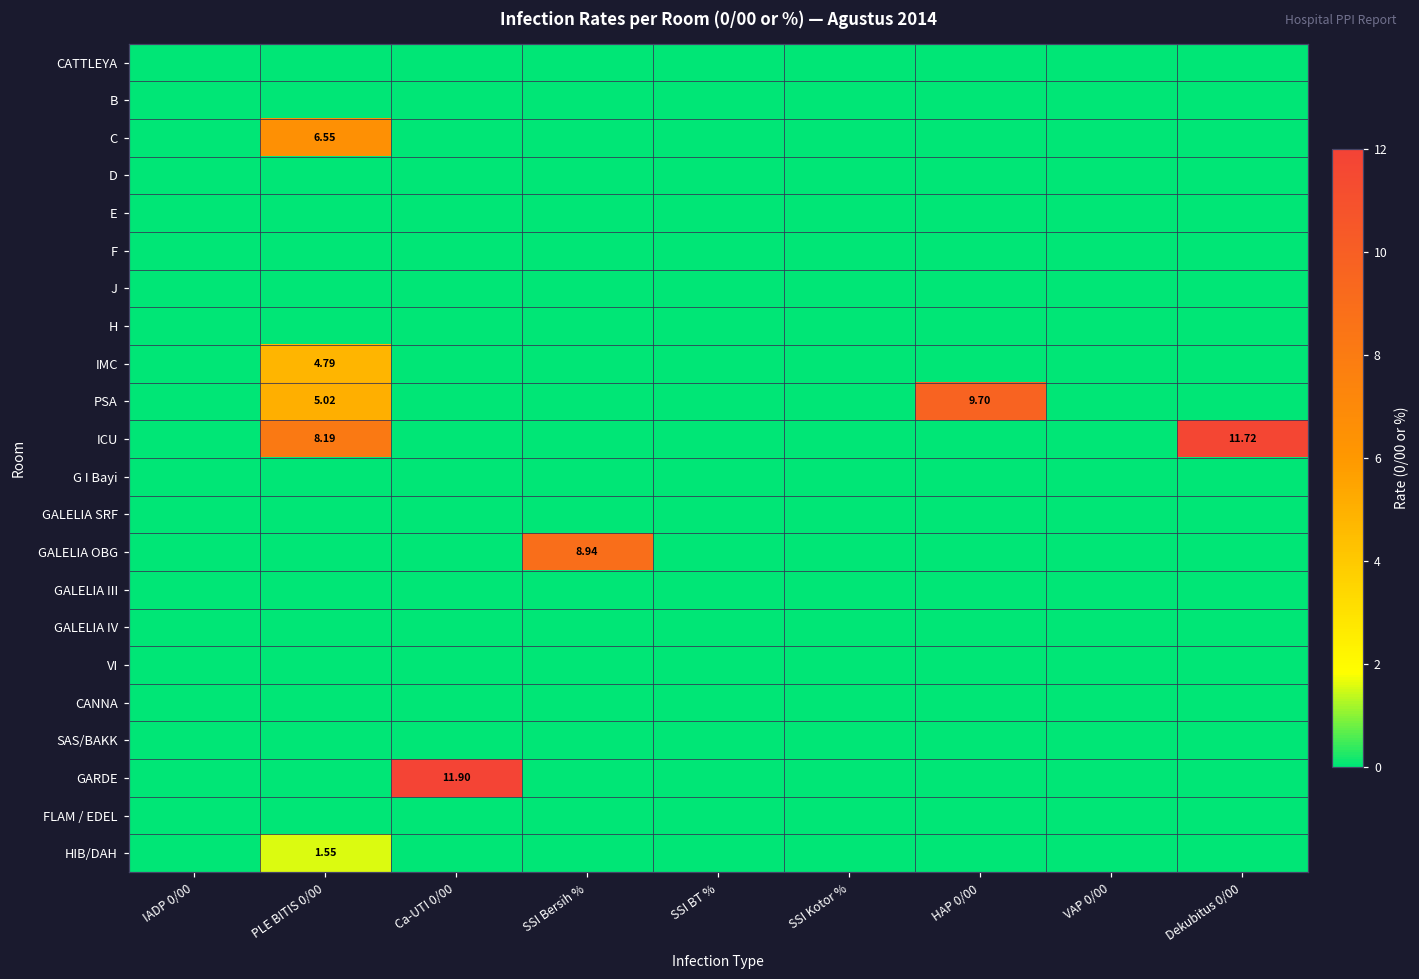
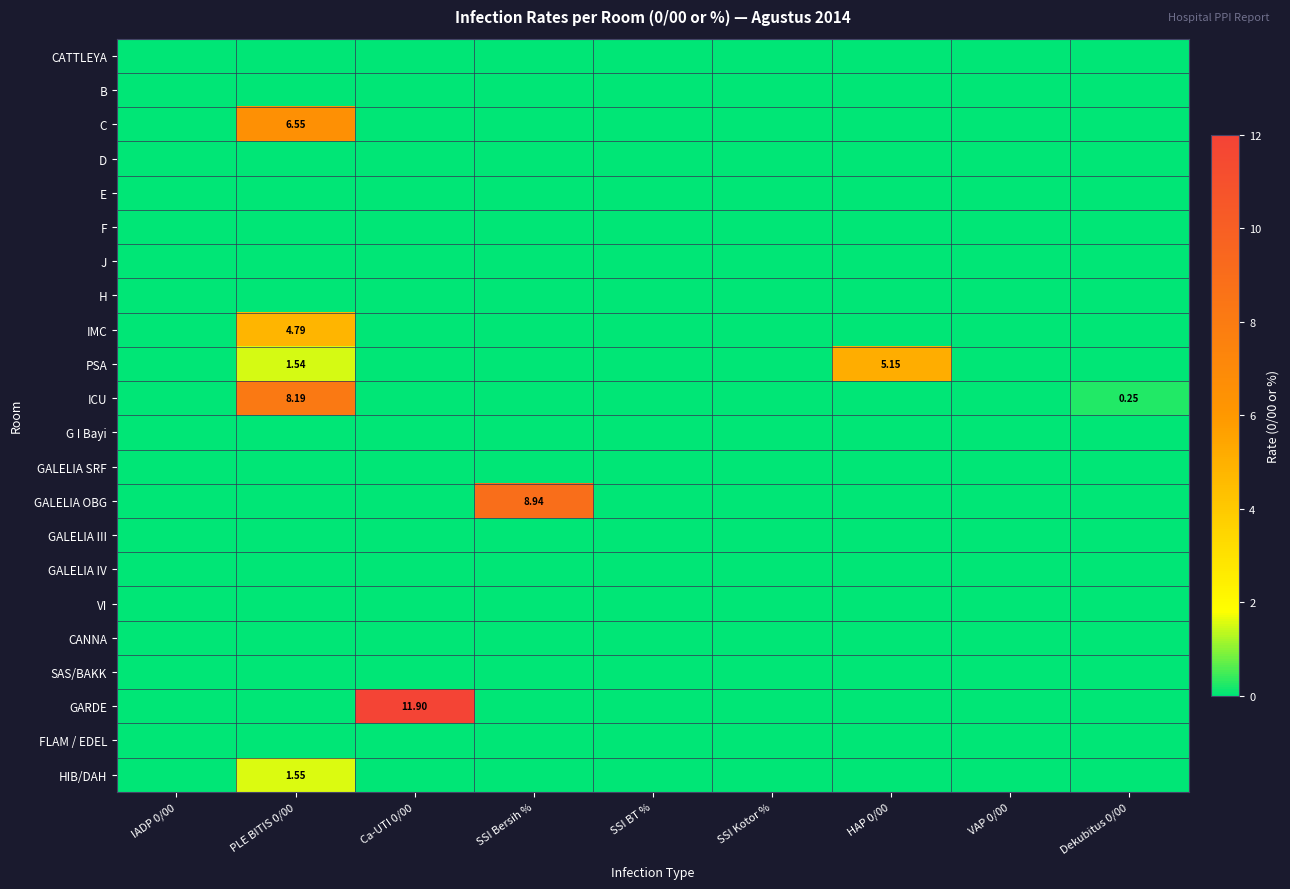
PSA, PLE BITIS 0/00: 5.02 -> 1.54
PSA, HAP 0/00: 9.70 -> 5.15
ICU, Dekubitus 0/00: 11.72 -> 0.25
